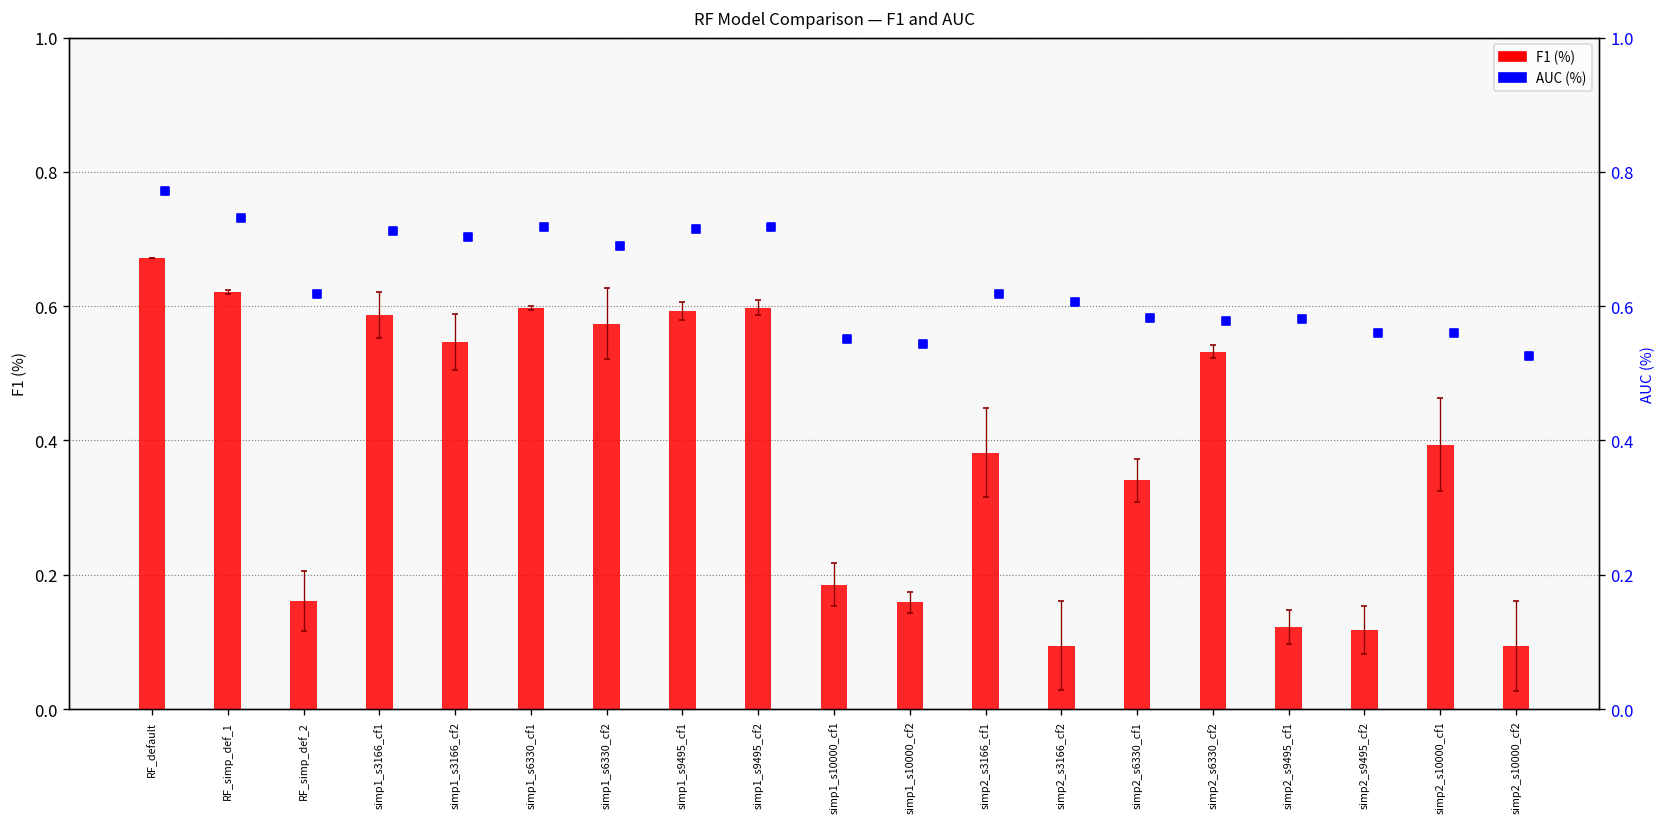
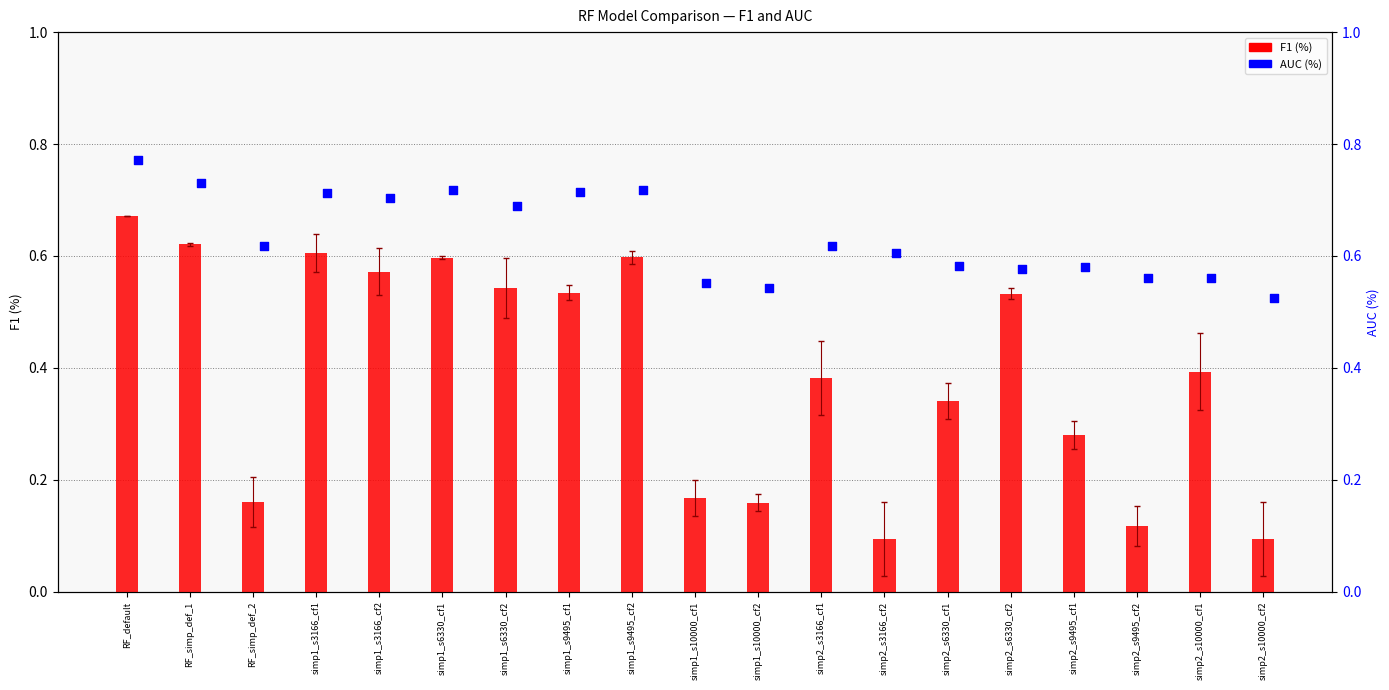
F1 (%), simp1_s3166_cf1: 0.59 -> 0.61
F1 (%), simp1_s3166_cf2: 0.55 -> 0.57
F1 (%), simp1_s6330_cf2: 0.57 -> 0.54
F1 (%), simp1_s9495_cf1: 0.59 -> 0.53
F1 (%), simp1_s10000_cf1: 0.19 -> 0.17
F1 (%), simp2_s9495_cf1: 0.12 -> 0.28
